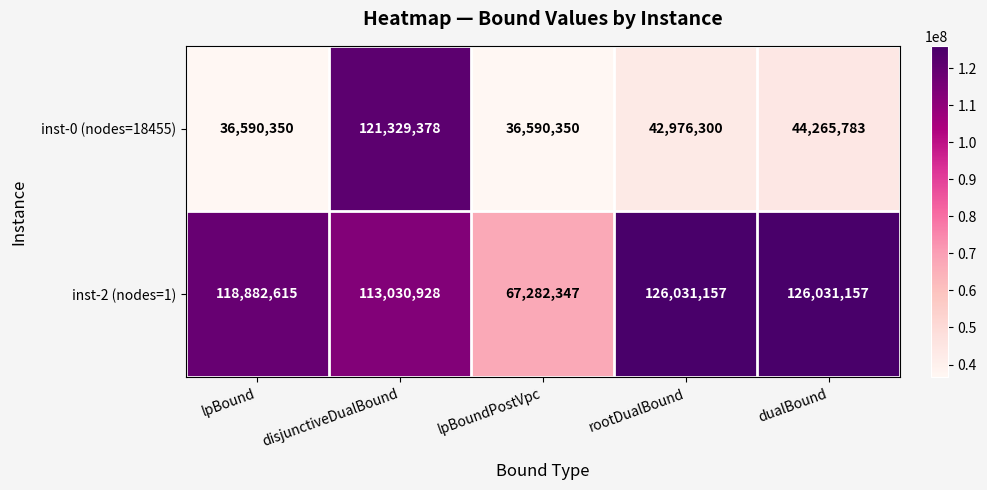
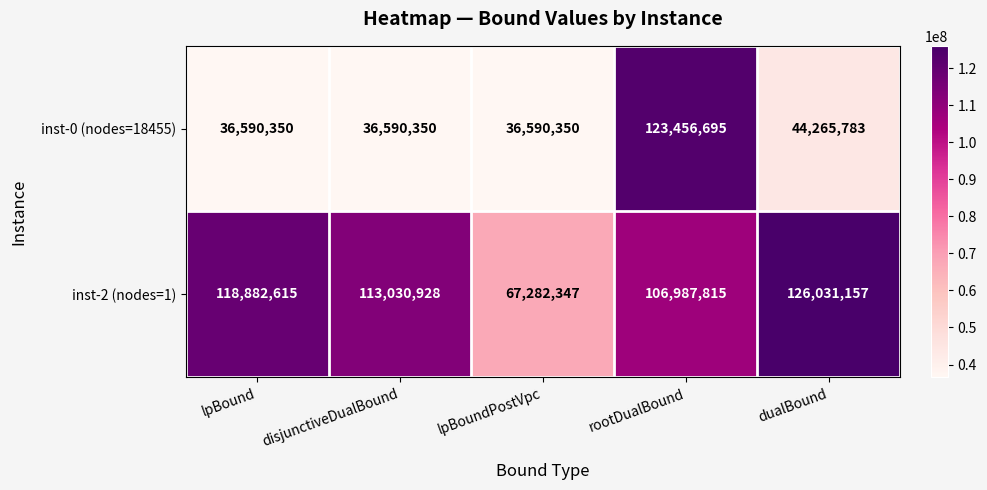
inst-0 (nodes=18455), disjunctiveDualBound: 121,329,378 -> 36,590,350
inst-0 (nodes=18455), rootDualBound: 42,976,300 -> 123,456,695
inst-2 (nodes=1), rootDualBound: 126,031,157 -> 106,987,815
